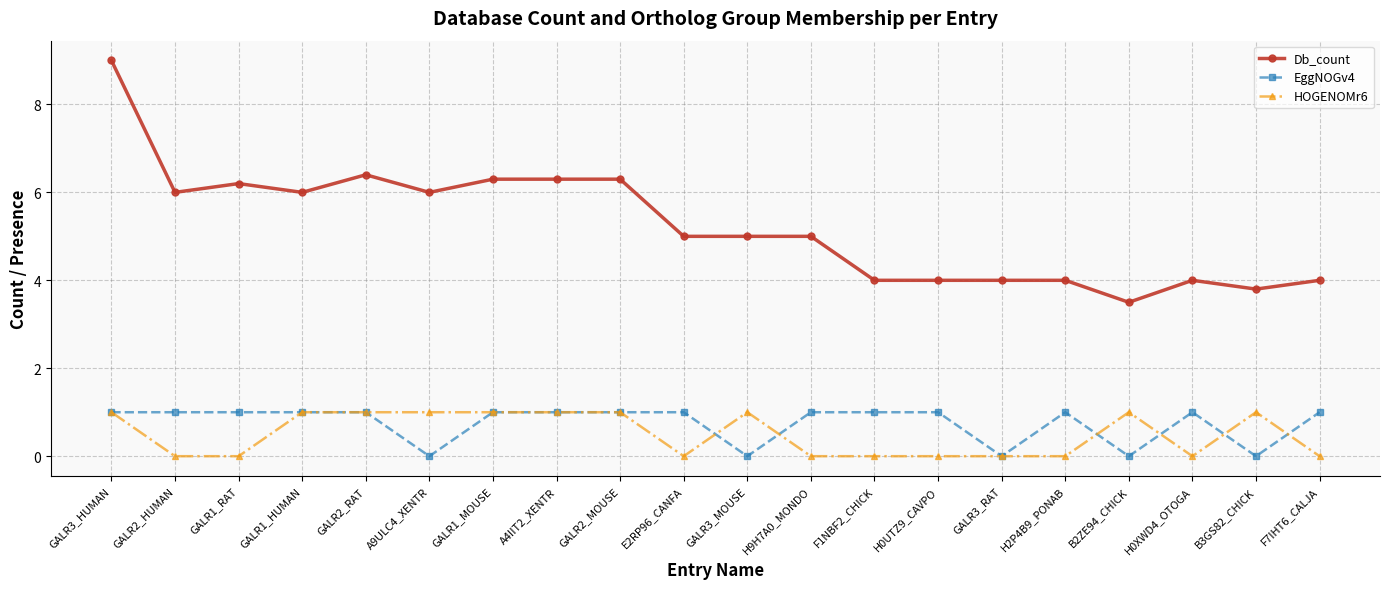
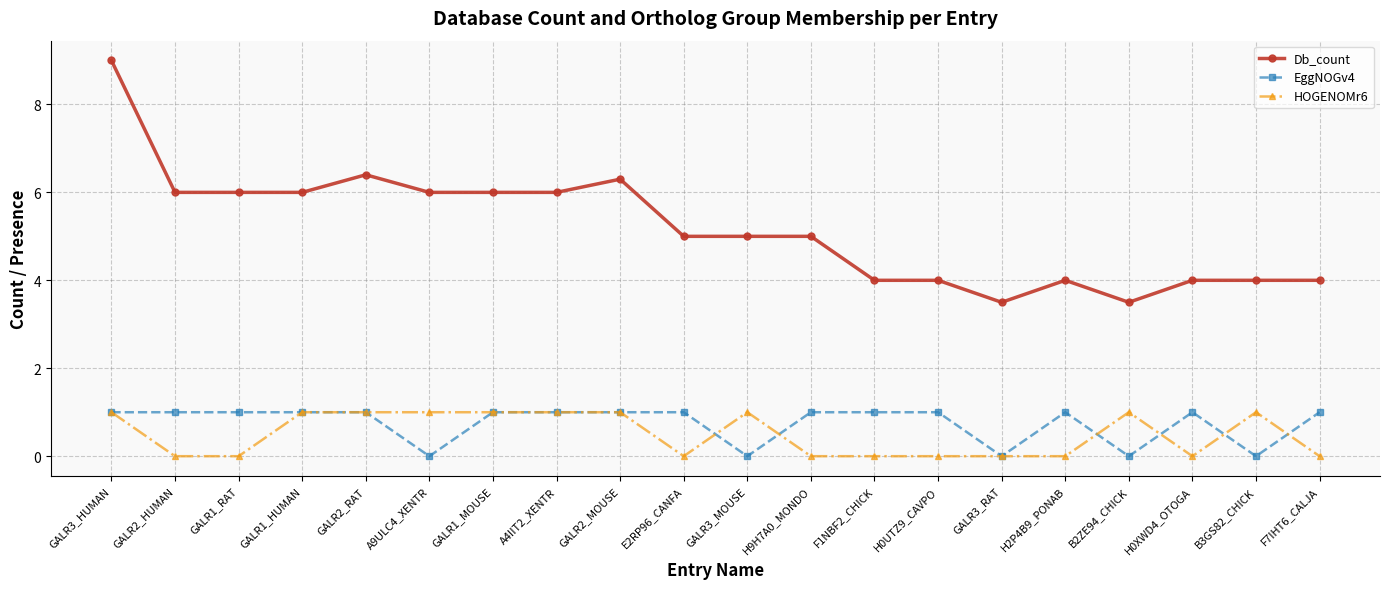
Db_count, GALR1_RAT: 6.2 -> 6.0
Db_count, GALR1_MOUSE: 6.3 -> 6.0
Db_count, A4IIT2_XENTR: 6.3 -> 6.0
Db_count, GALR3_RAT: 4.0 -> 3.5
Db_count, B3GS82_CHICK: 3.8 -> 4.0
